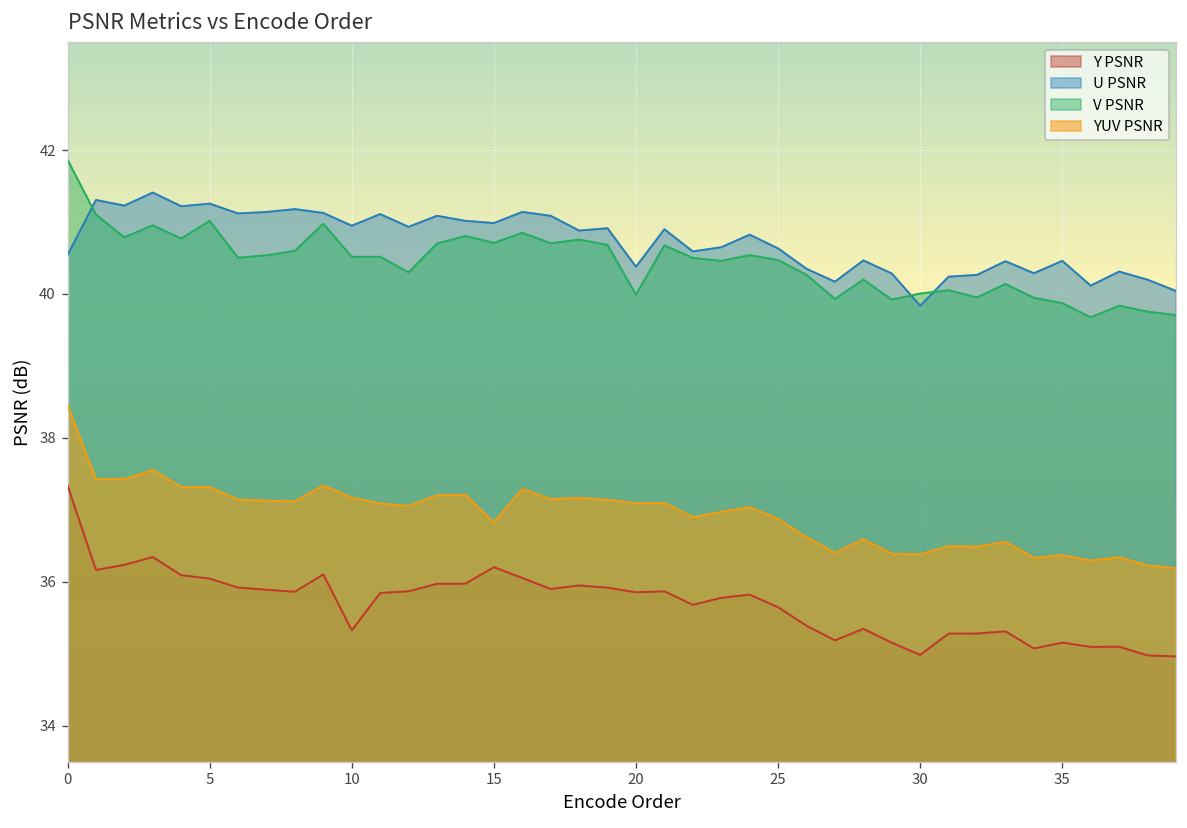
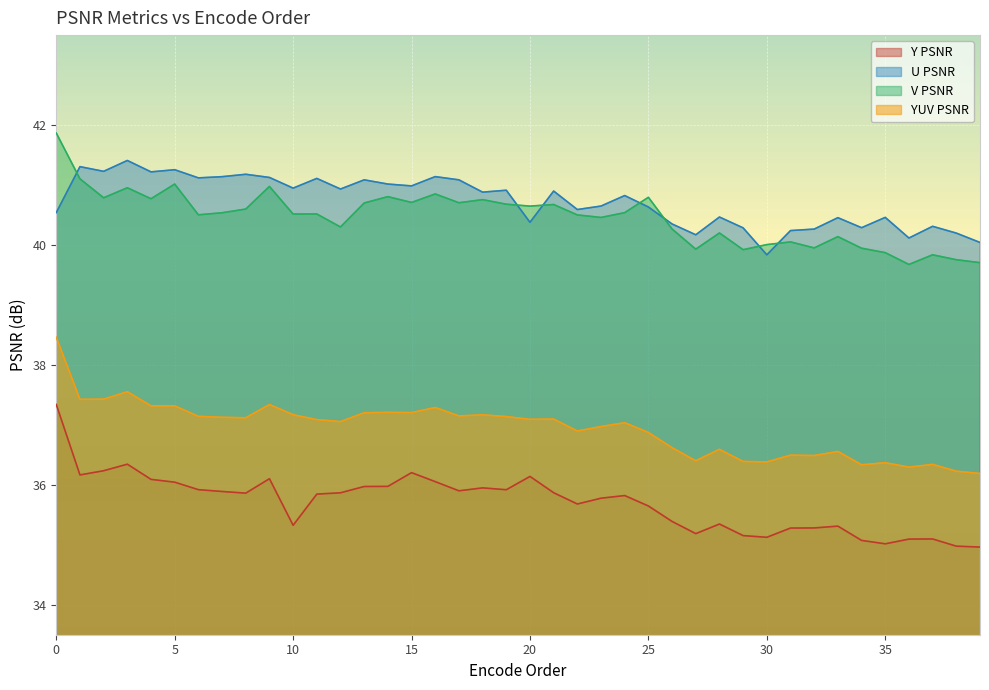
YUV PSNR, 15: 36.8 -> 37.2
Y PSNR, 20: 35.9 -> 36.1
V PSNR, 20: 40.0 -> 40.6
V PSNR, 25: 40.5 -> 40.8
Y PSNR, 30: 35.0 -> 35.1
Y PSNR, 35: 35.2 -> 35.0
